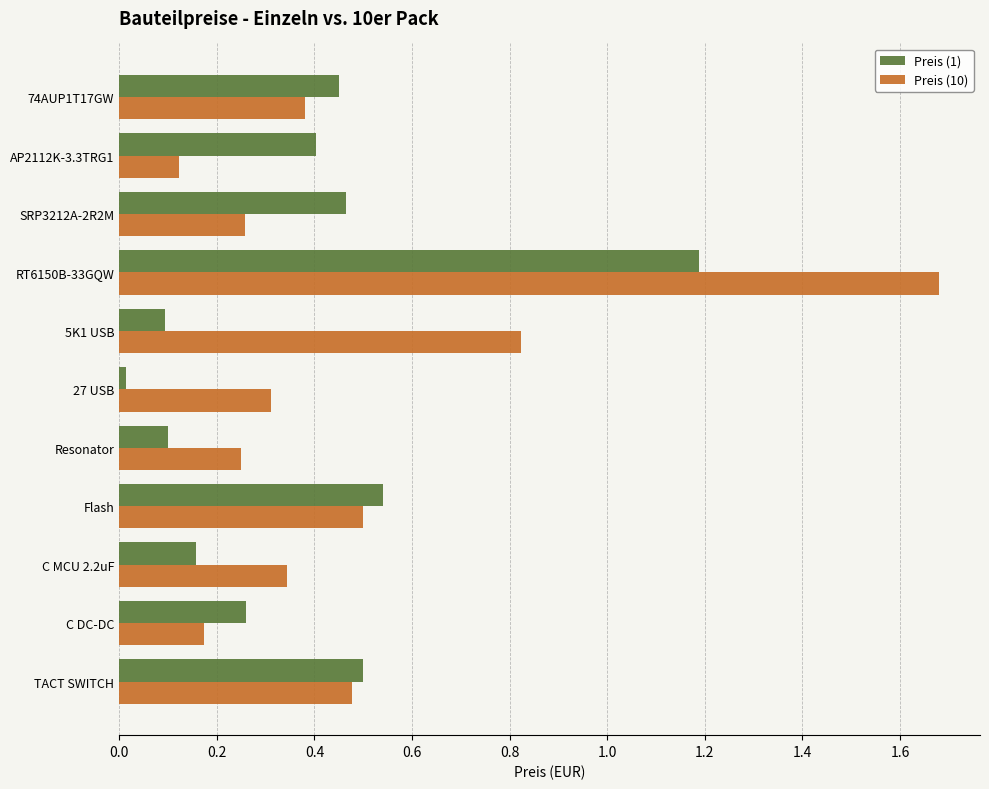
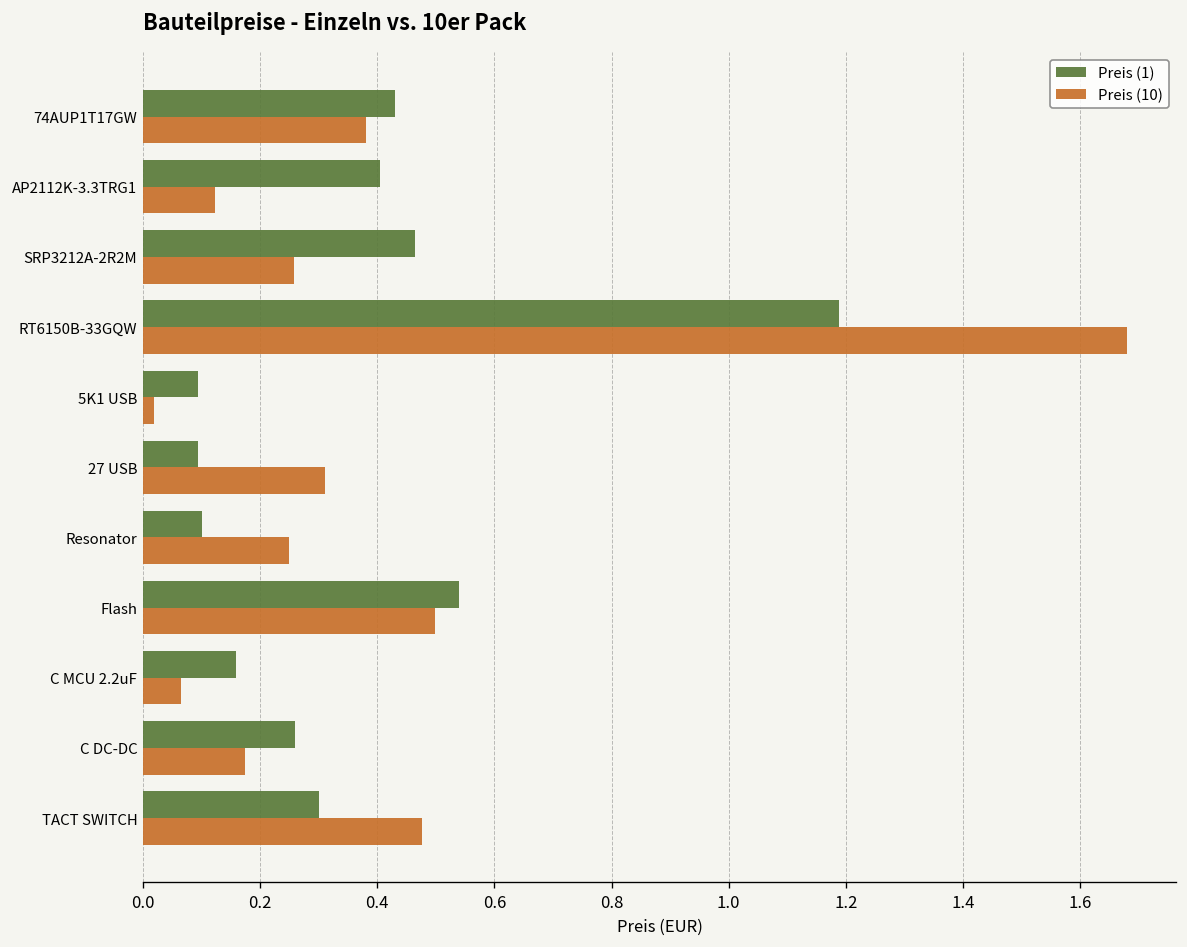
Preis (1), 74AUP1T17GW: 0.45 -> 0.43
Preis (10), 5K1 USB: 0.82 -> 0.02
Preis (1), 27 USB: 0.01 -> 0.09
Preis (10), C MCU 2.2uF: 0.34 -> 0.07
Preis (1), TACT SWITCH: 0.5 -> 0.3
